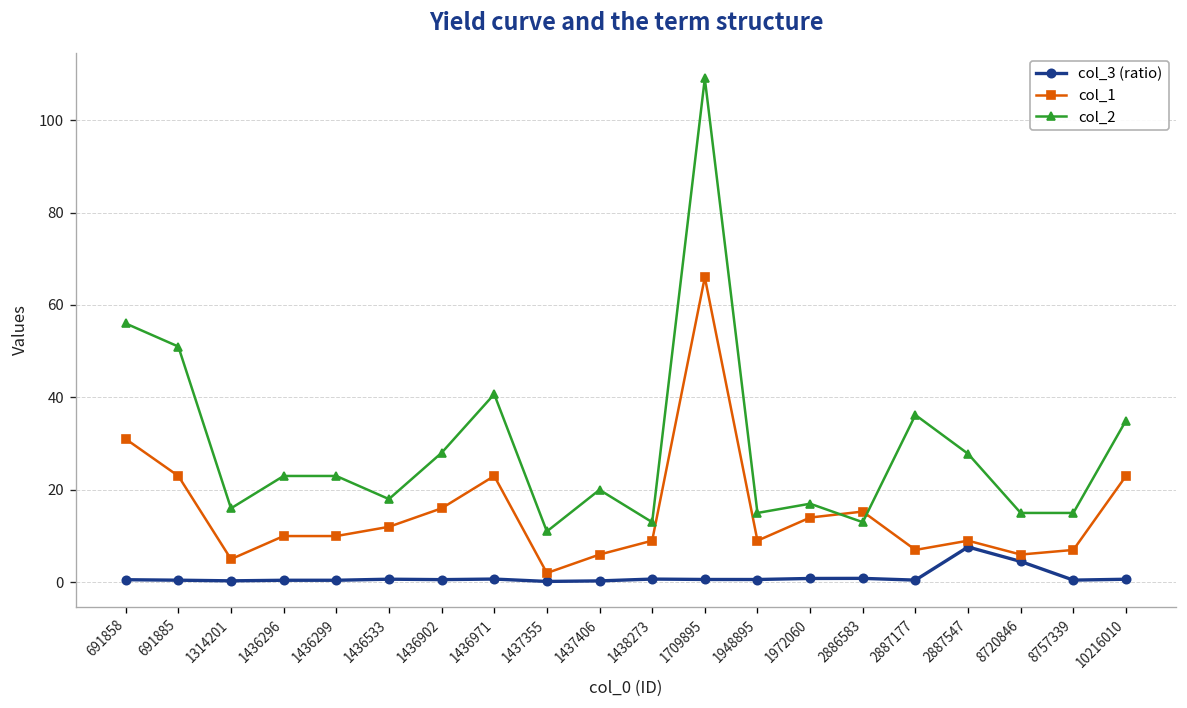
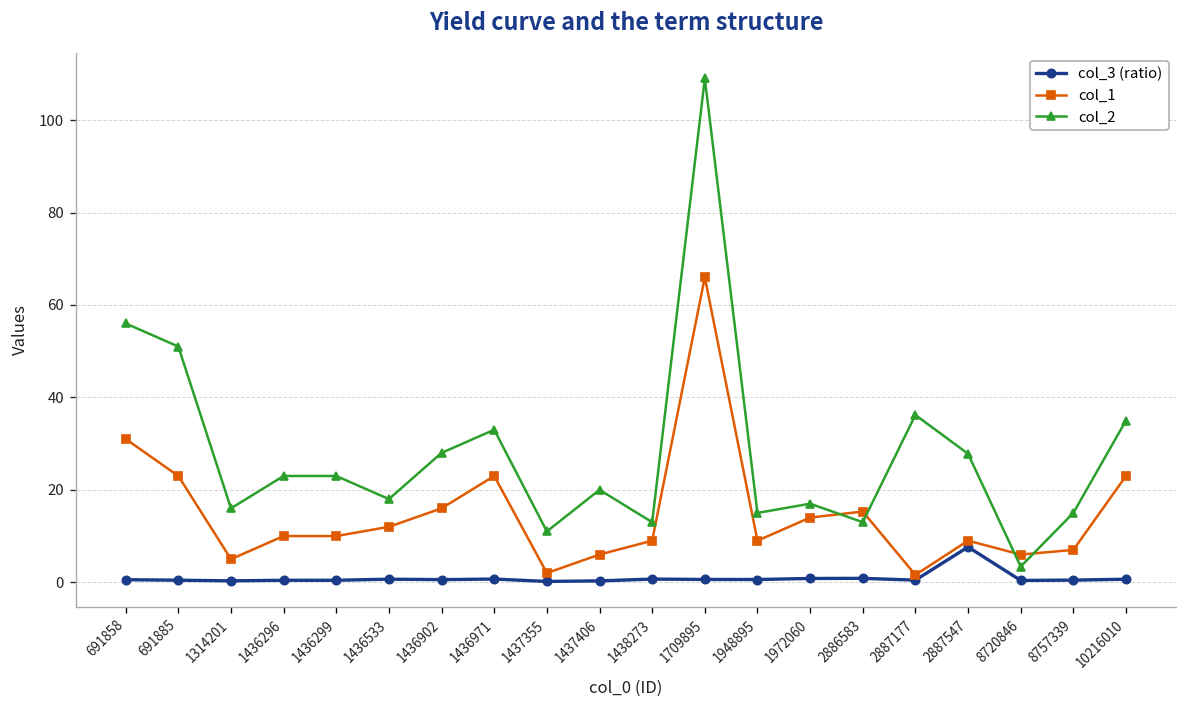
col_2, 1436971: 41 -> 33
col_1, 2887177: 7 -> 2
col_3 (ratio), 8720846: 5 -> 0
col_2, 8720846: 15 -> 3
